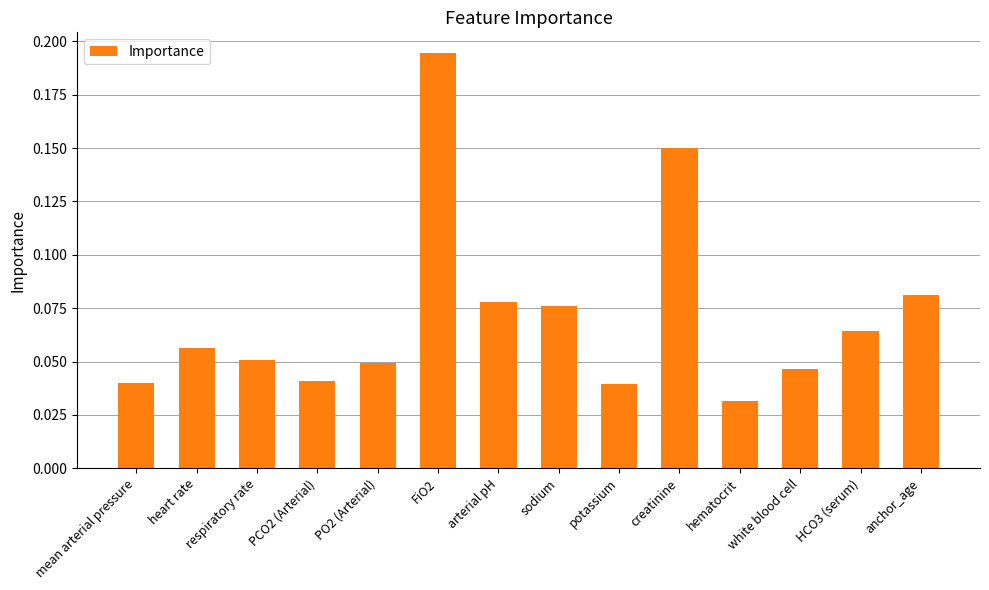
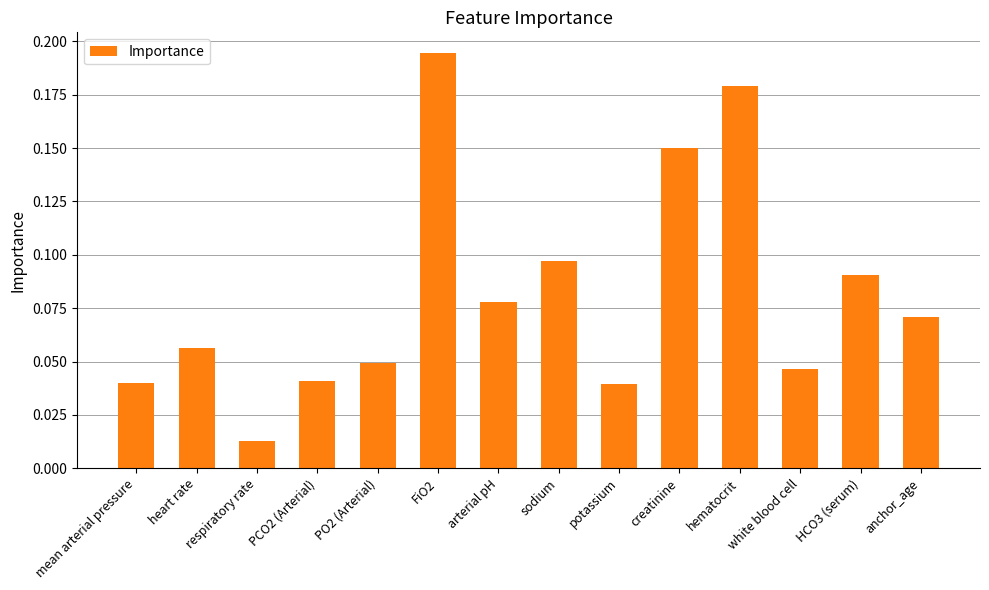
respiratory rate: 0.051 -> 0.013
sodium: 0.076 -> 0.097
hematocrit: 0.032 -> 0.179
HCO3 (serum): 0.064 -> 0.091
anchor_age: 0.081 -> 0.071
